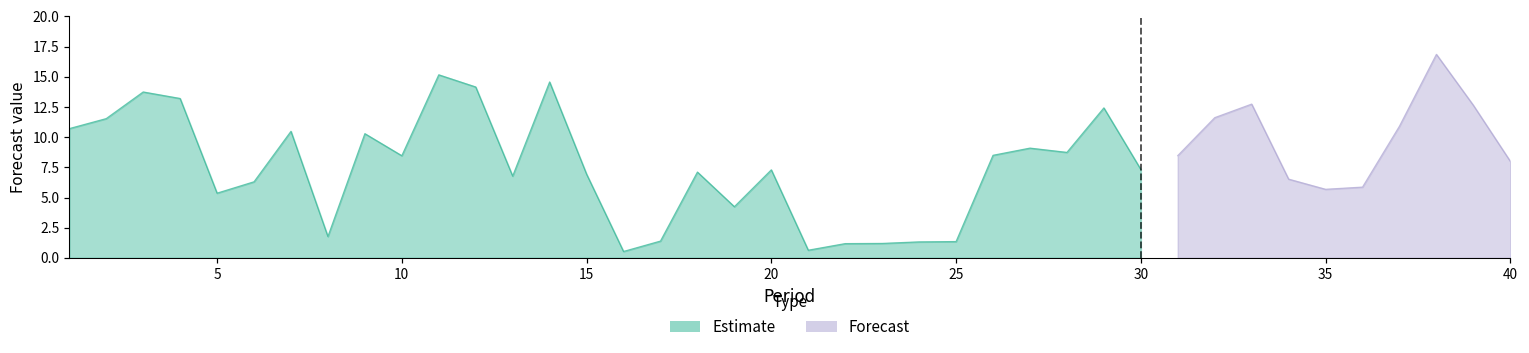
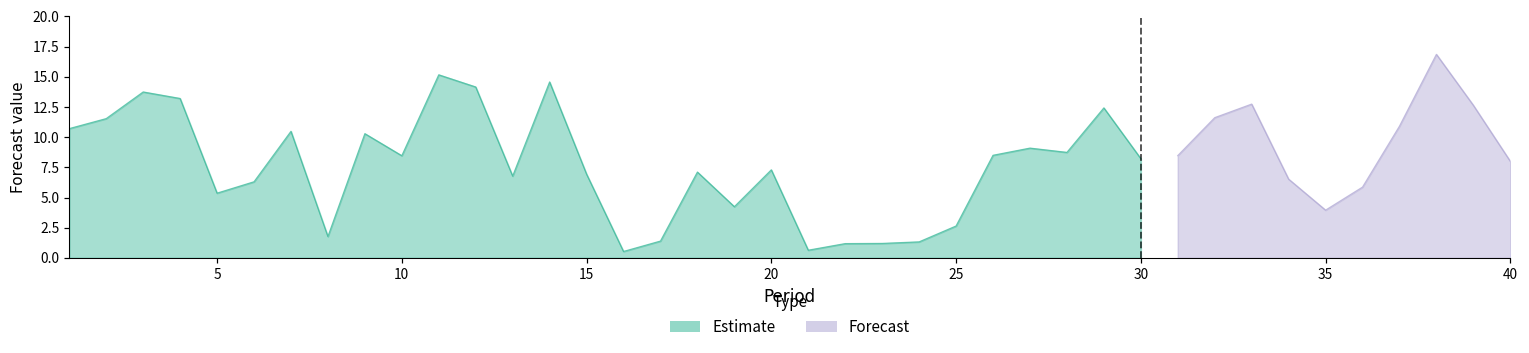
Estimate, 25: 1.4 -> 2.6
Estimate, 30: 7.3 -> 8.2
Forecast, 35: 5.7 -> 4.0
